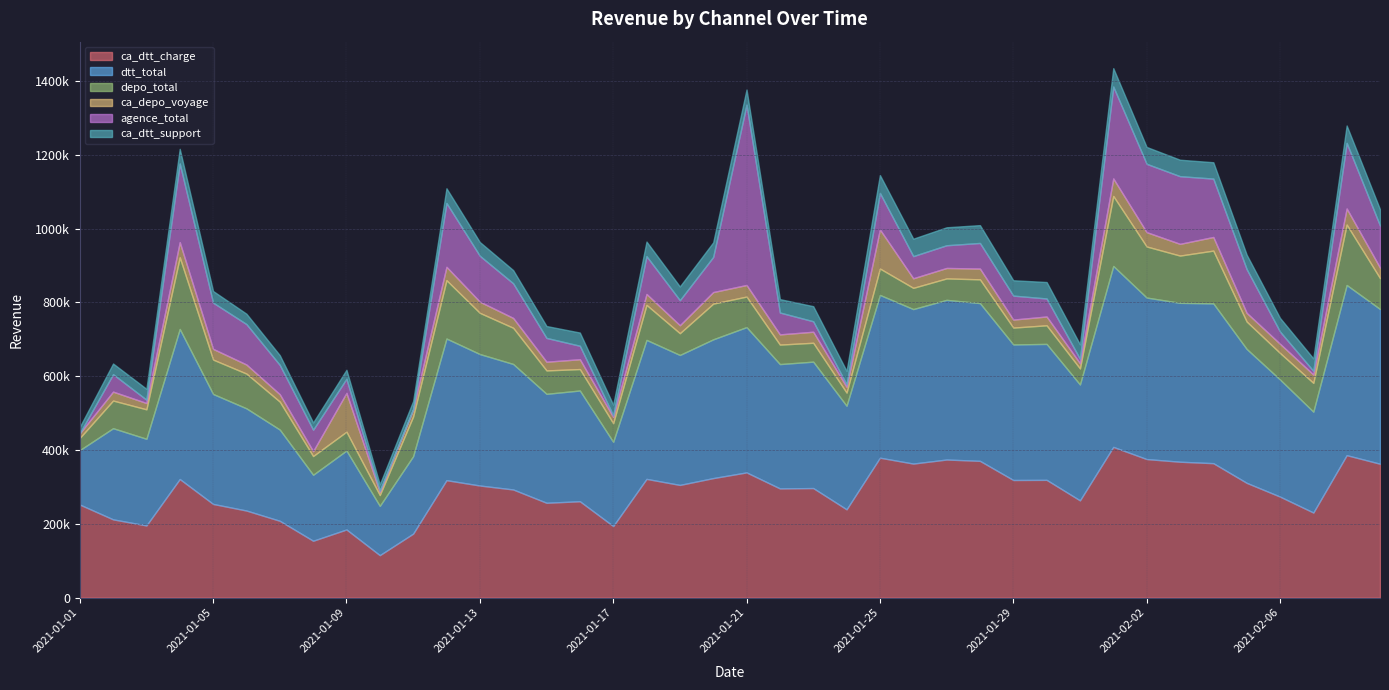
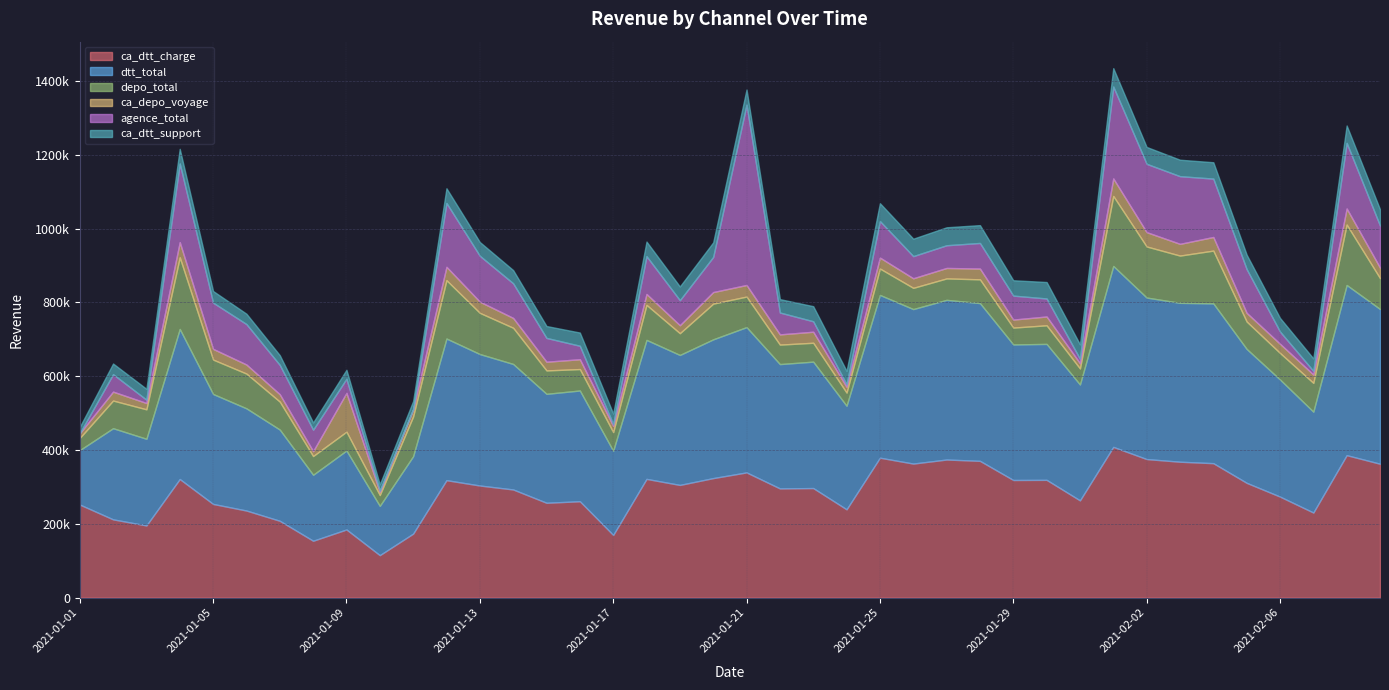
ca_dtt_charge, 2021-01-17: 190000 -> 170000
ca_depo_voyage, 2021-01-25: 110000 -> 30000
